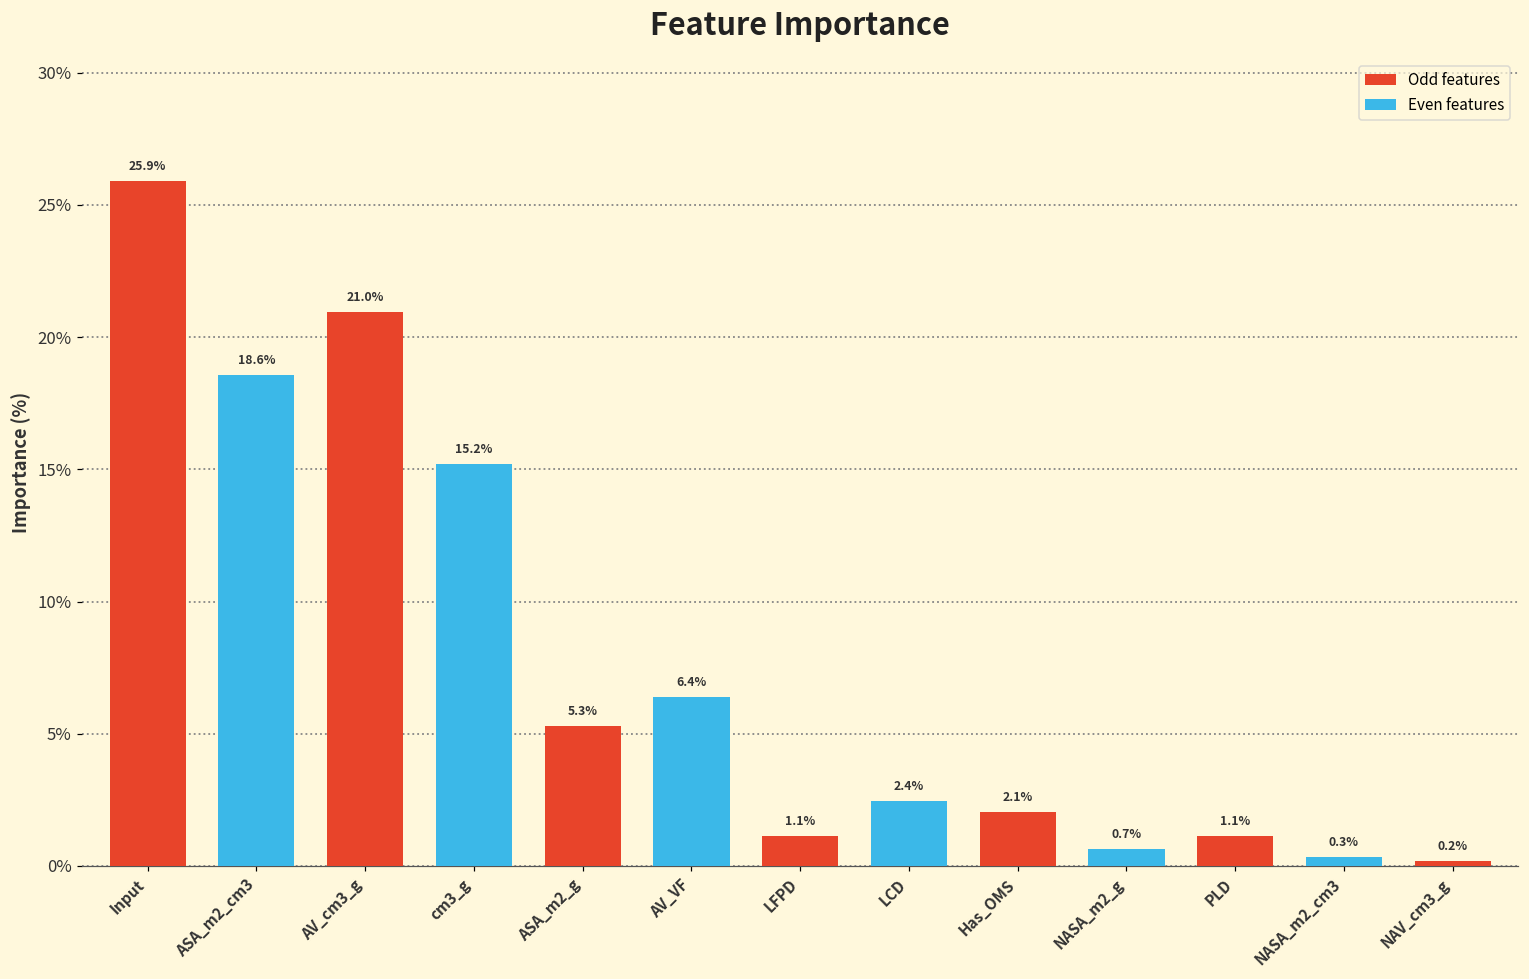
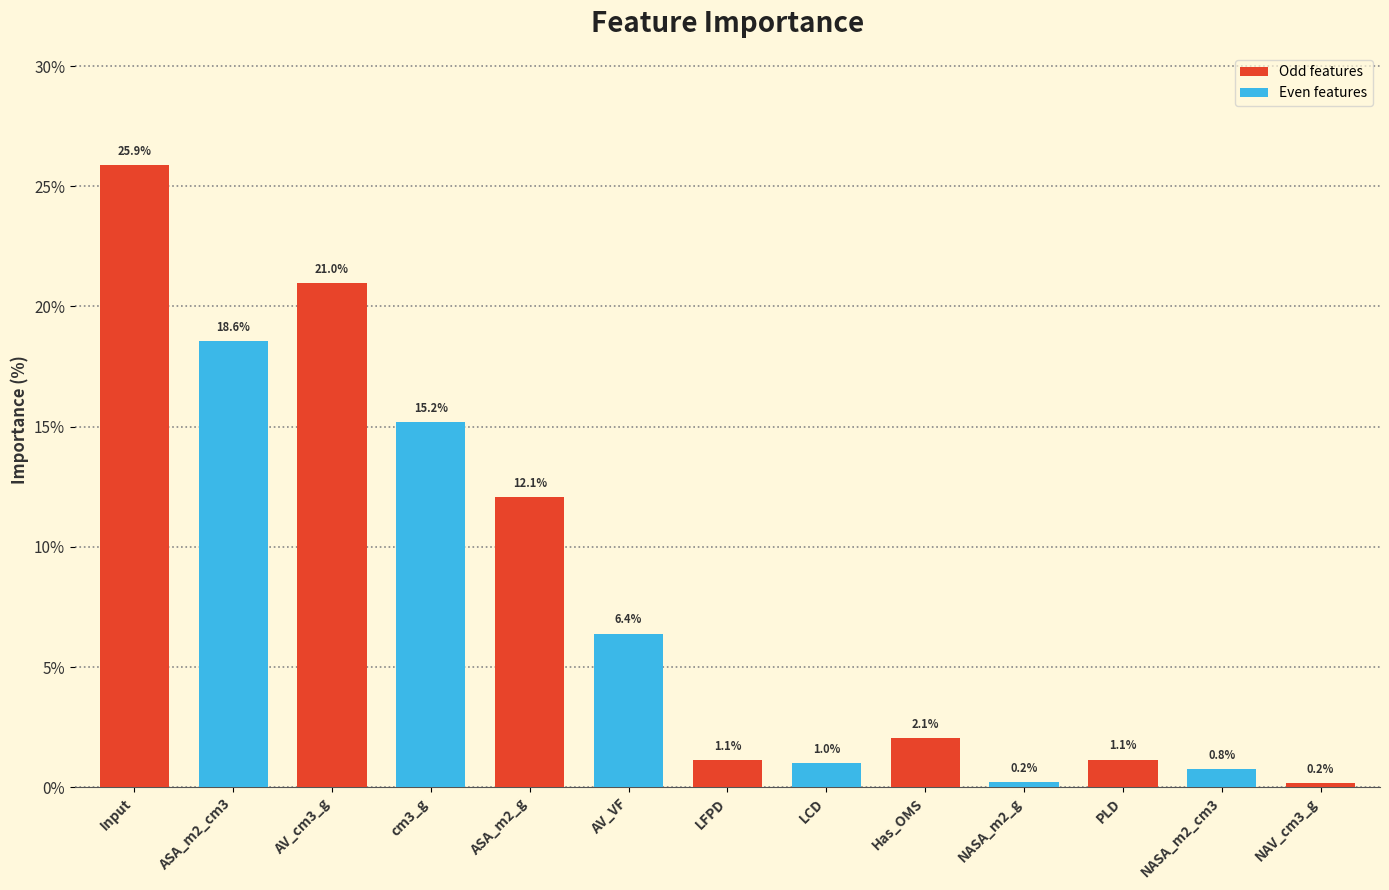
ASA_m2_g: 5.3% -> 12.1%
LCD: 2.4% -> 1.0%
NASA_m2_g: 0.7% -> 0.2%
NASA_m2_cm3: 0.3% -> 0.8%
